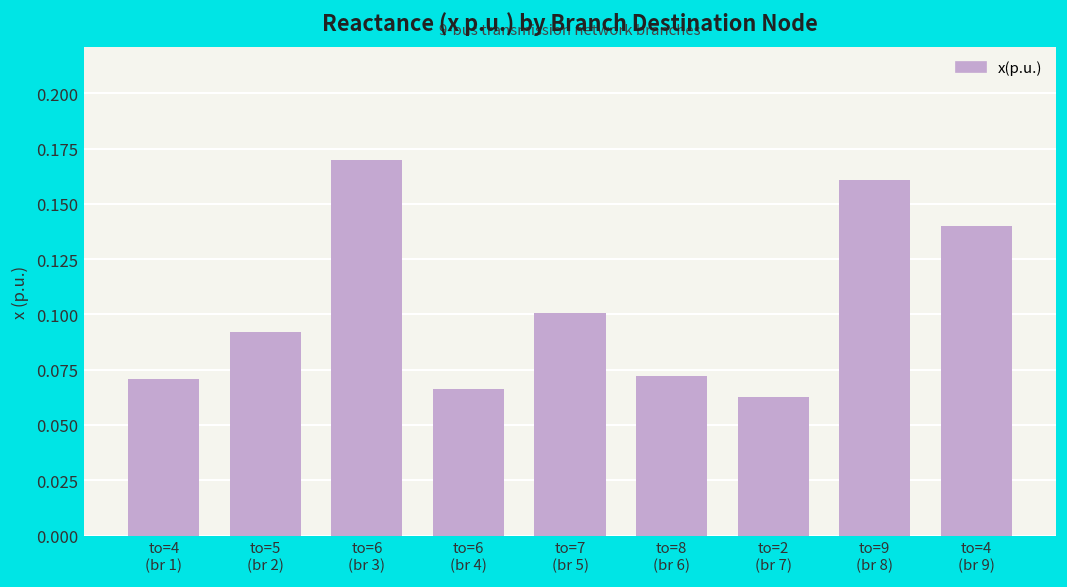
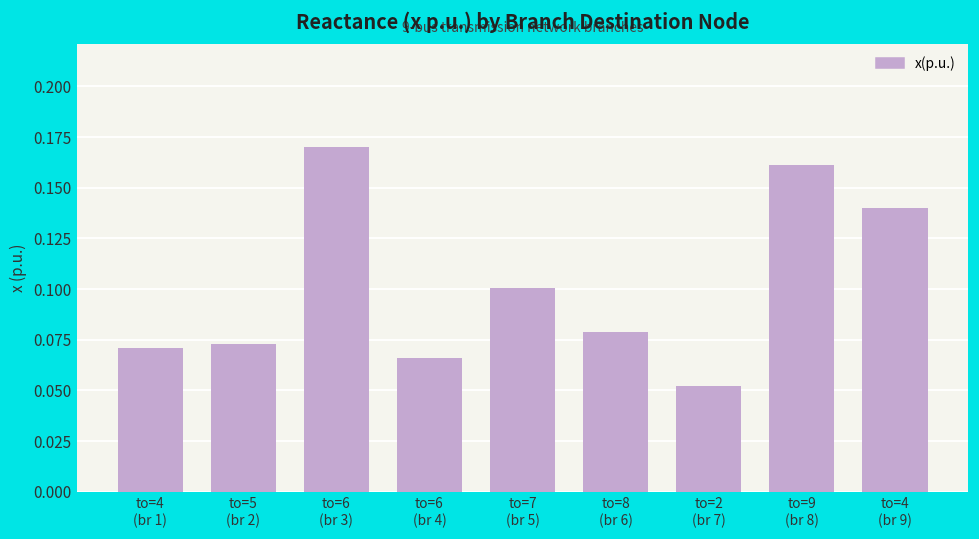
to=5 (br 2): 0.092 -> 0.073
to=8 (br 6): 0.072 -> 0.079
to=2 (br 7): 0.063 -> 0.052
